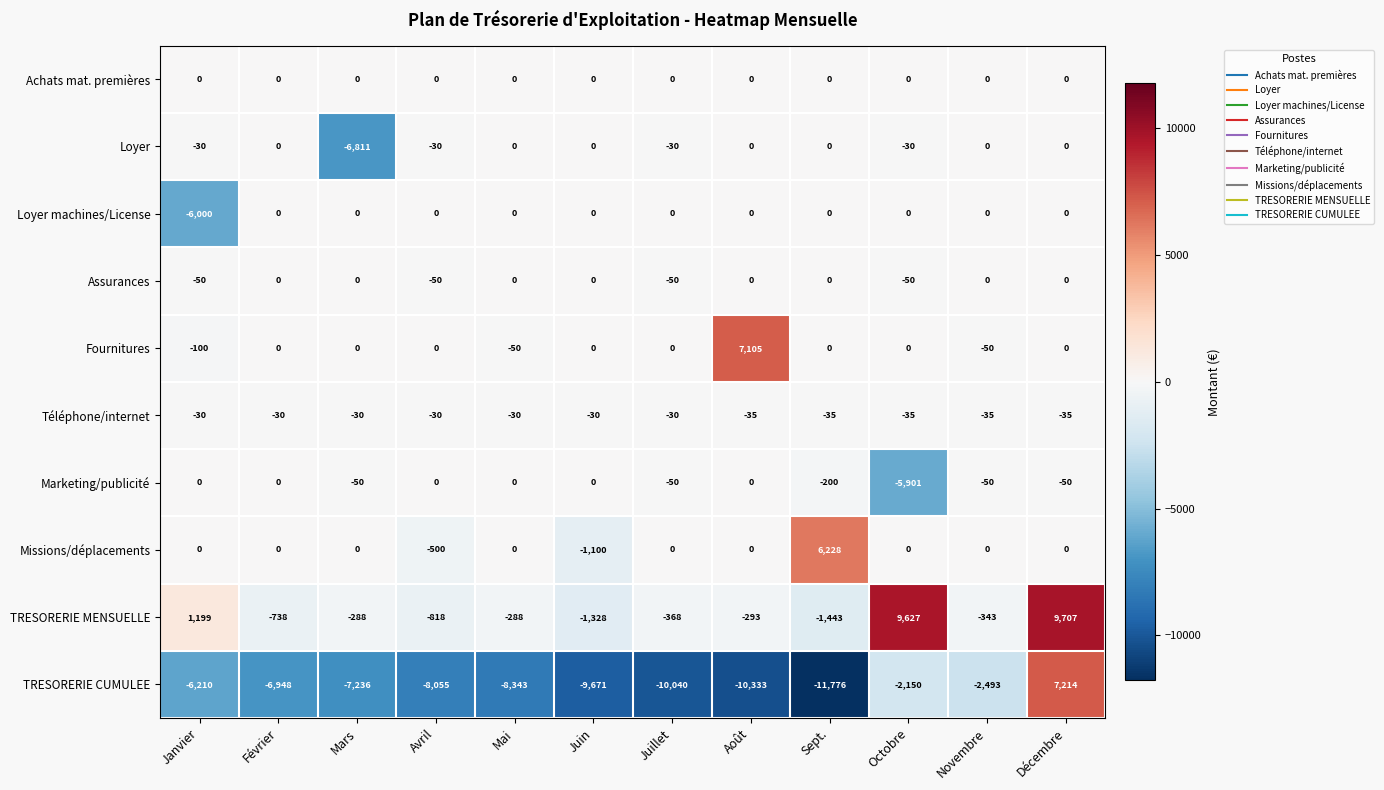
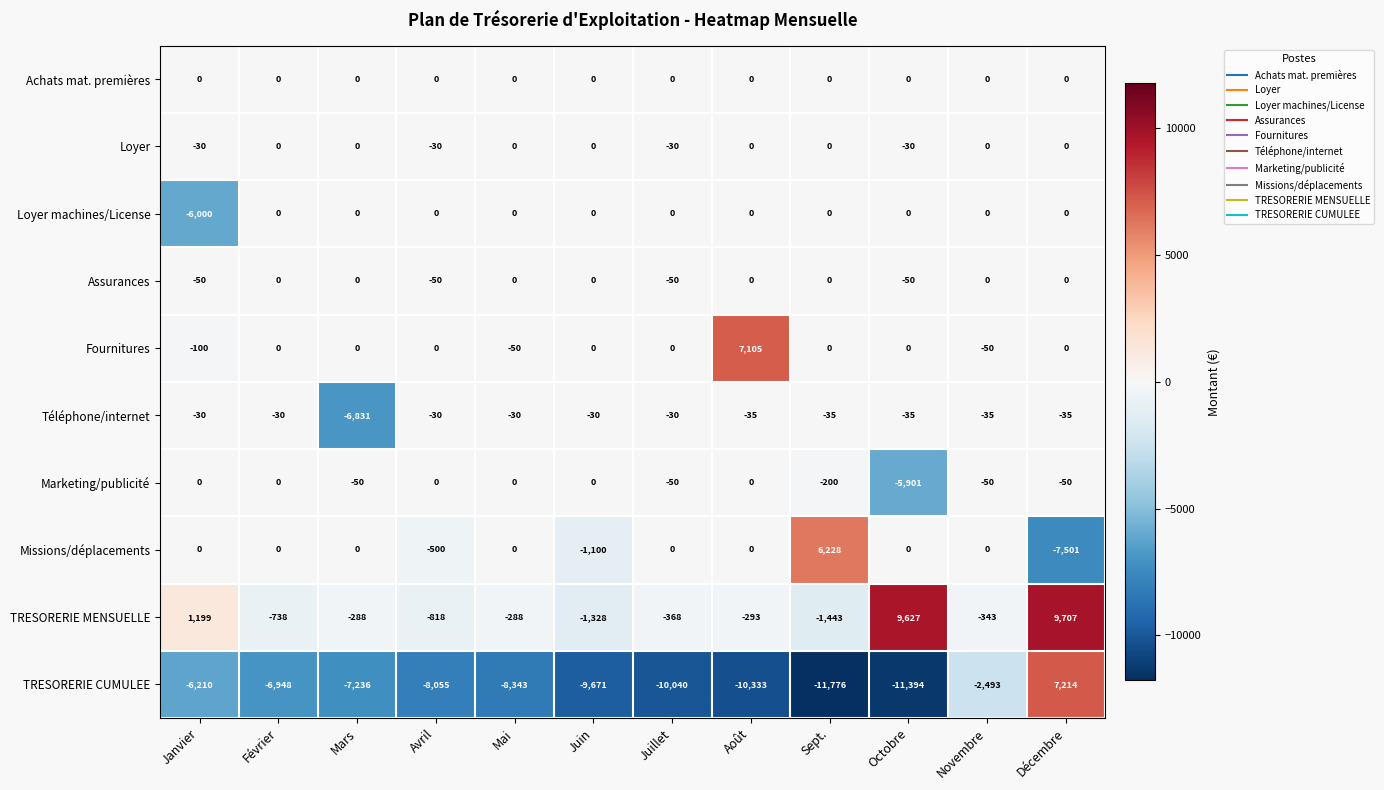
Loyer, Mars: -6,811 -> 0
Téléphone/internet, Mars: -30 -> -6,831
Missions/déplacements, Décembre: 0 -> -7,501
TRESORERIE CUMULEE, Octobre: -2,150 -> -11,394
